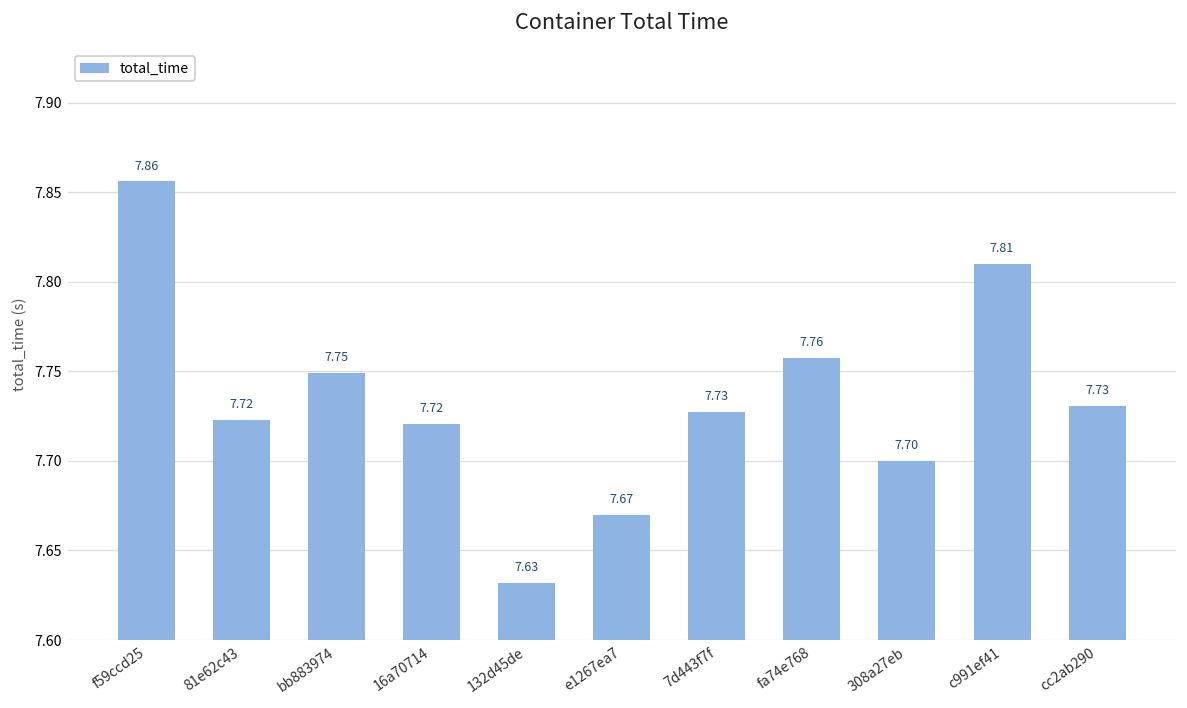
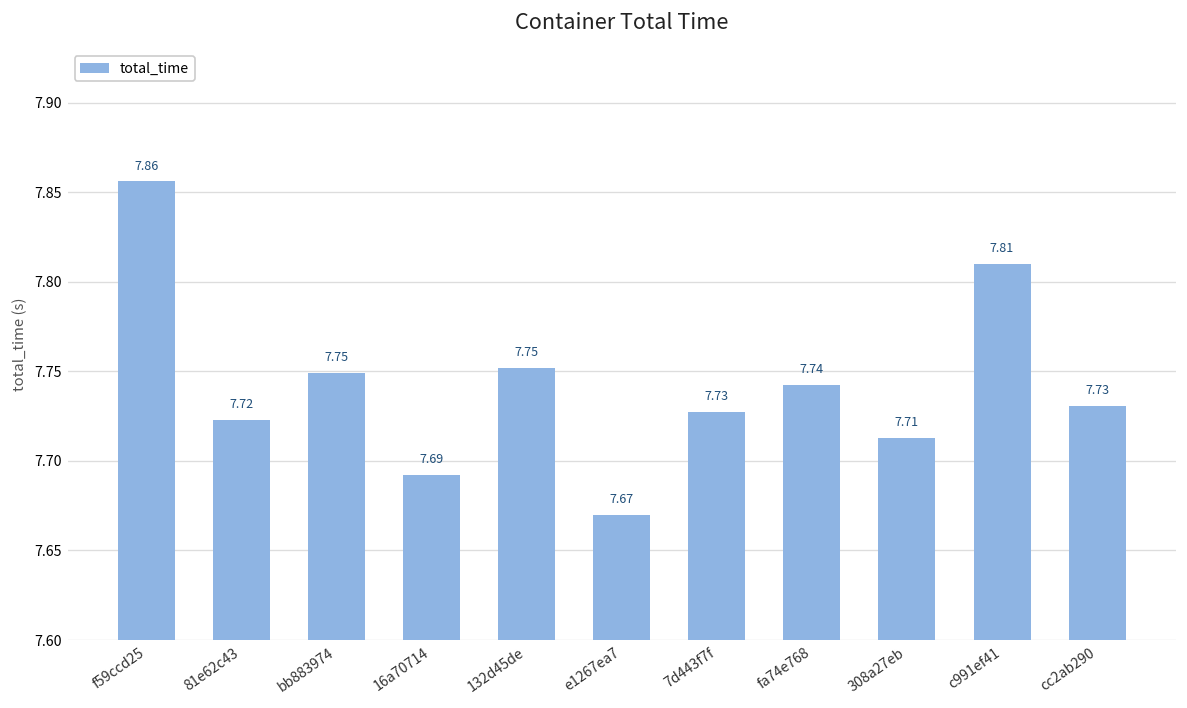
16a70714: 7.72 -> 7.69
132d45de: 7.63 -> 7.75
fa74e768: 7.76 -> 7.74
308a27eb: 7.70 -> 7.71
